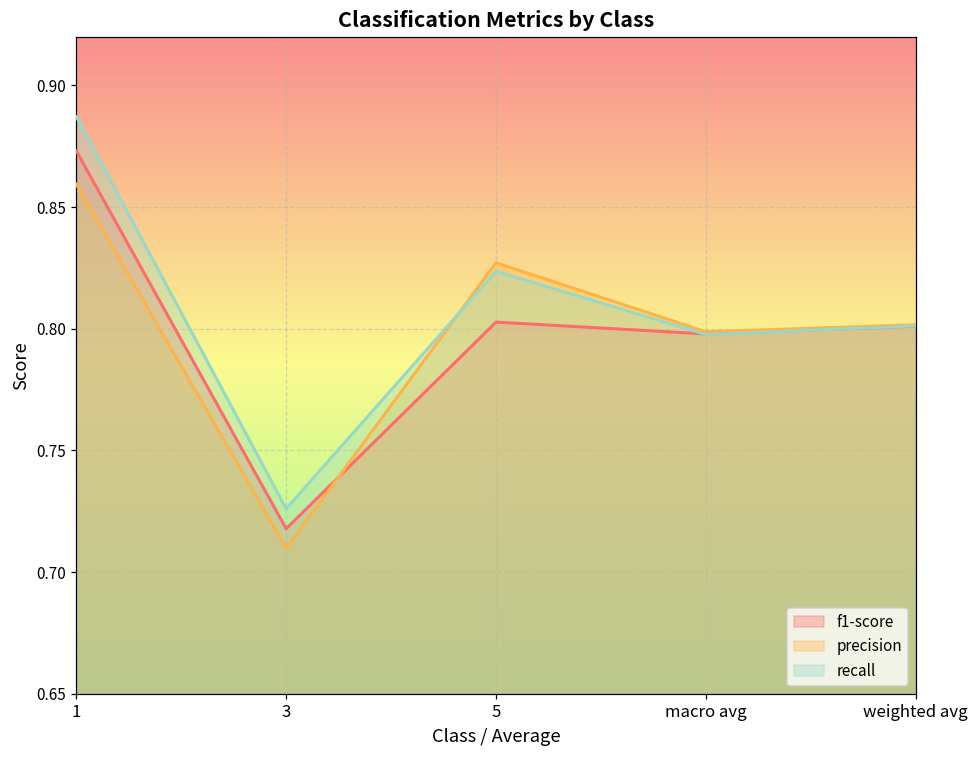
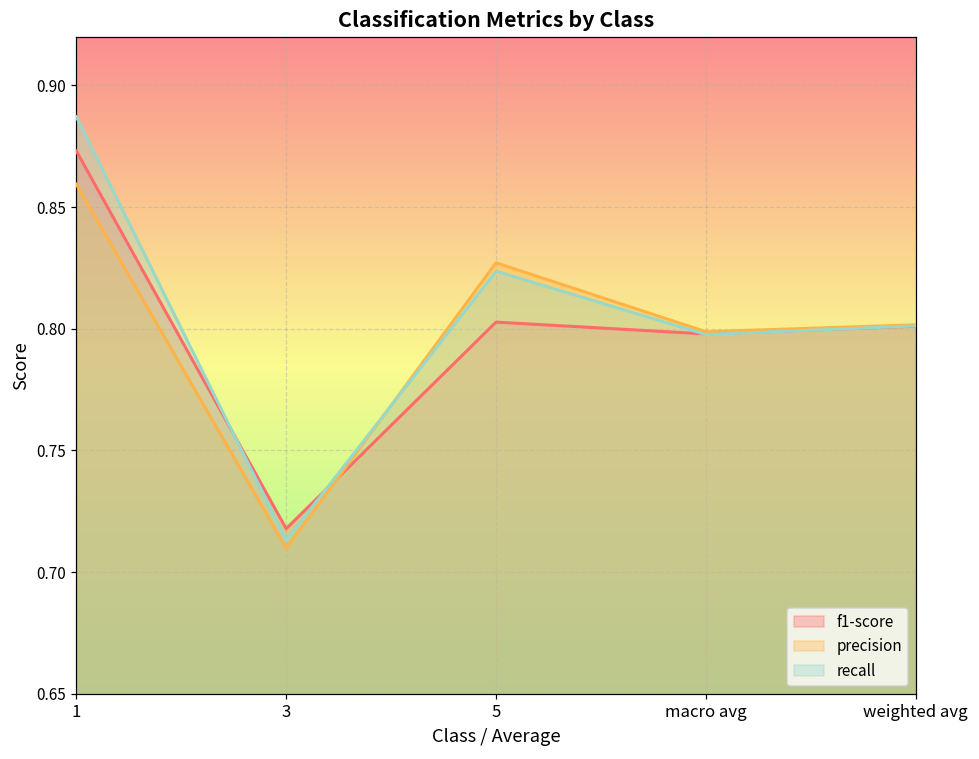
recall, 3: 0.726 -> 0.713
